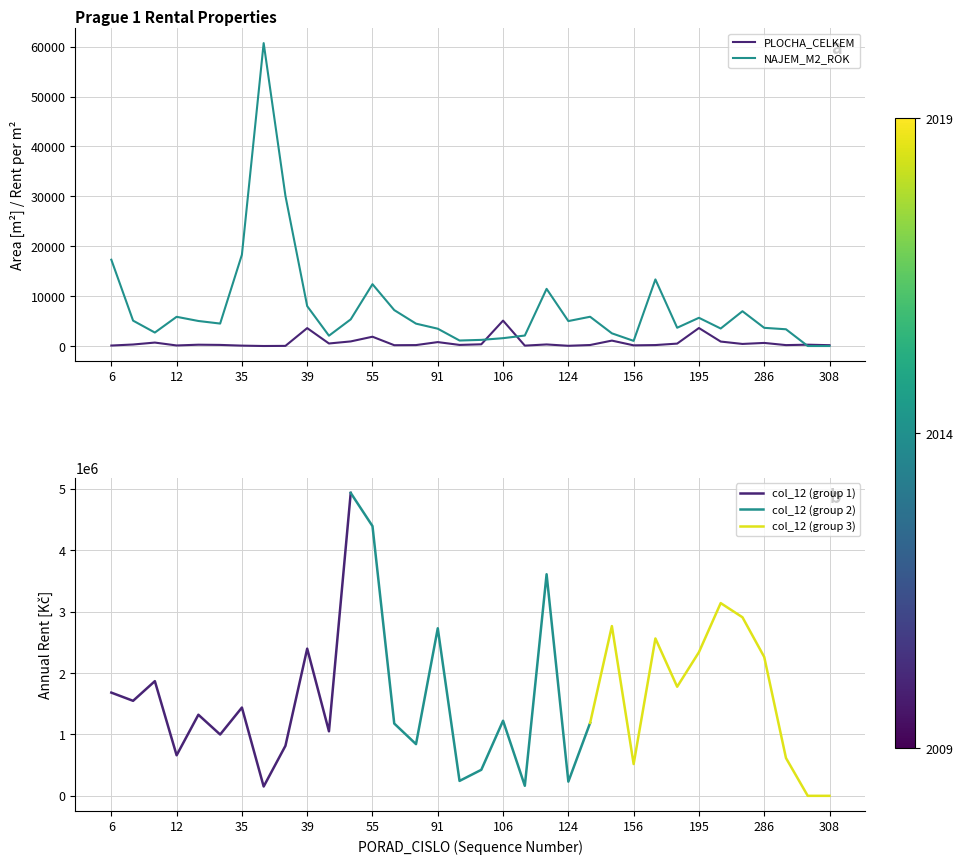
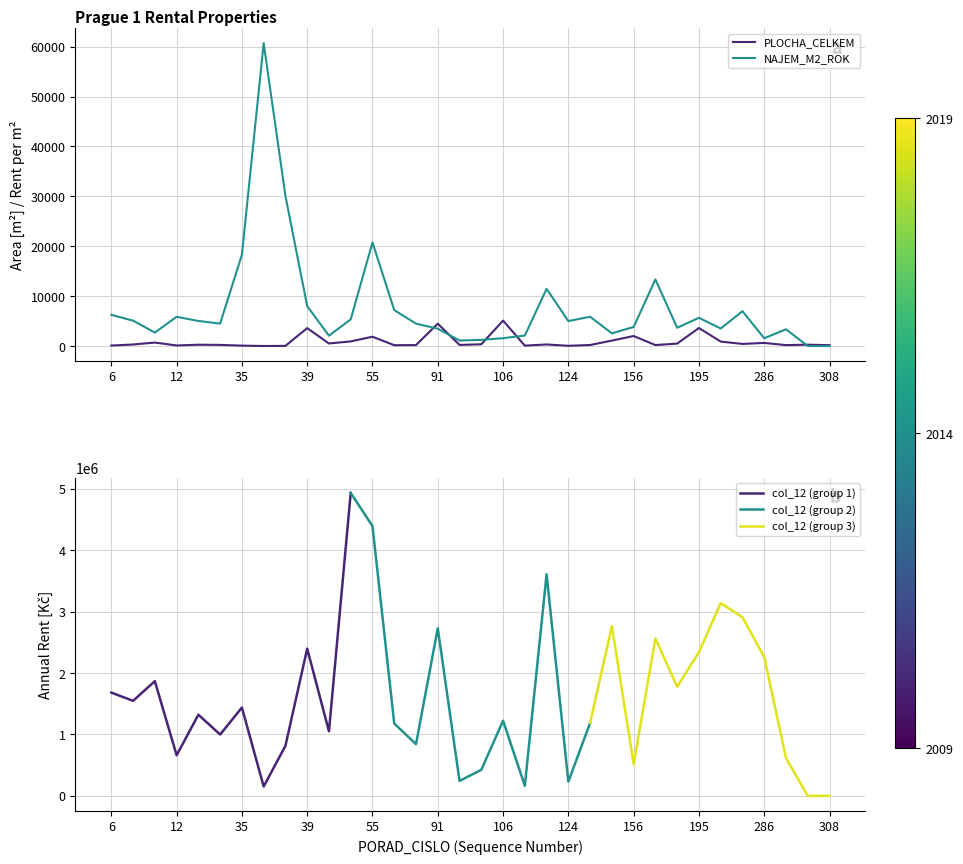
Prague 1 Rental Properties, NAJEM_M2_ROK, 6: 17000 -> 6000
Prague 1 Rental Properties, NAJEM_M2_ROK, 55: 12000 -> 21000
Prague 1 Rental Properties, PLOCHA_CELKEM, 91: 1000 -> 4000
Prague 1 Rental Properties, PLOCHA_CELKEM, 156: 0 -> 2000
Prague 1 Rental Properties, NAJEM_M2_ROK, 156: 1000 -> 4000
Prague 1 Rental Properties, NAJEM_M2_ROK, 286: 4000 -> 2000
